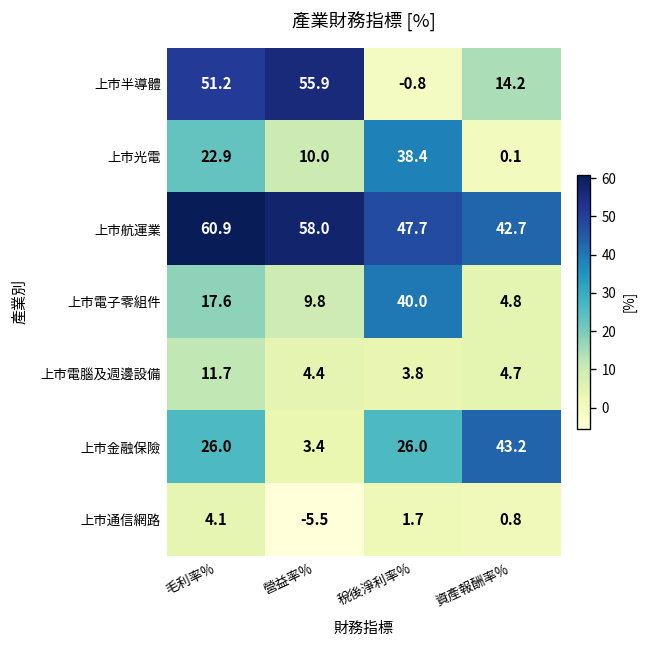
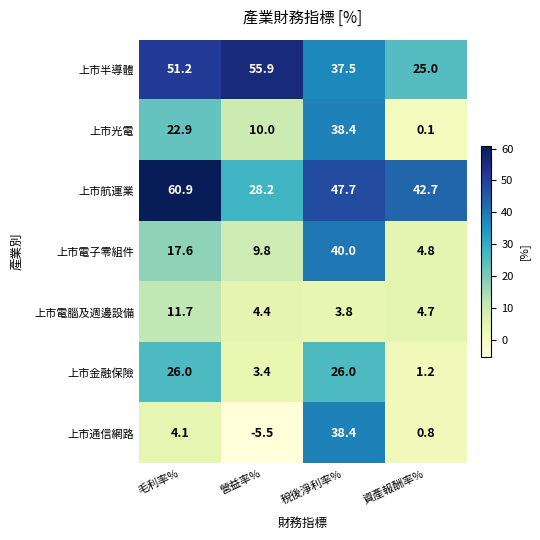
上市半導體, 稅後淨利率%: -0.8 -> 37.5
上市半導體, 資產報酬率%: 14.2 -> 25.0
上市航運業, 營益率%: 58.0 -> 28.2
上市金融保險, 資產報酬率%: 43.2 -> 1.2
上市通信網路, 稅後淨利率%: 1.7 -> 38.4
